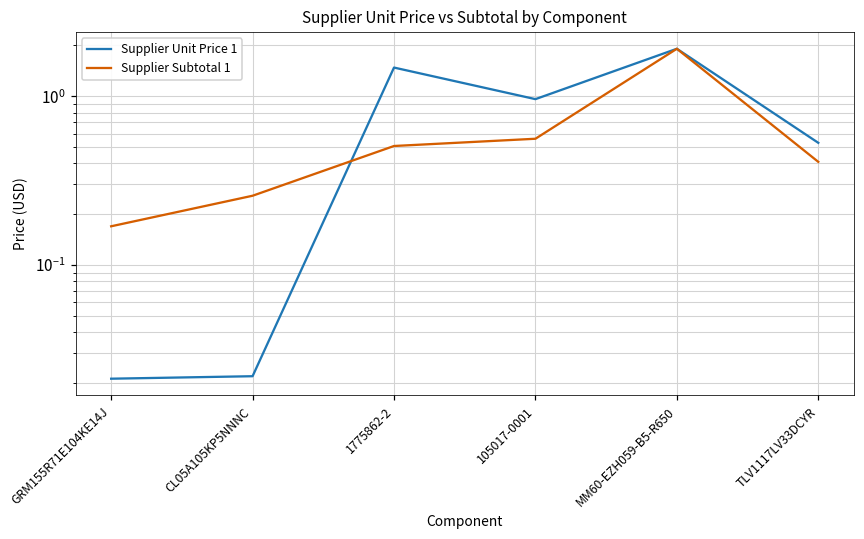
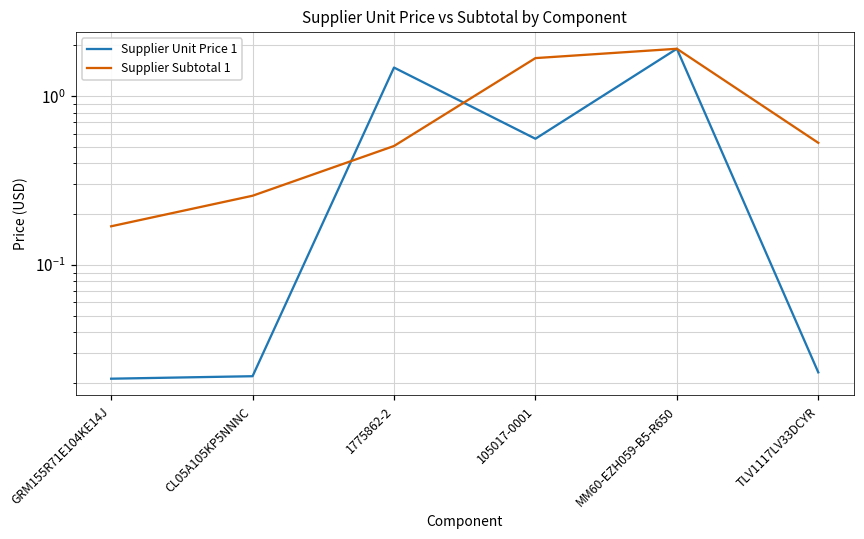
Supplier Unit Price 1, 105017-0001: 1.0 -> 0.56
Supplier Subtotal 1, 105017-0001: 0.56 -> 1.7
Supplier Unit Price 1, TLV1117LV33DCYR: 0.53 -> 0.023
Supplier Subtotal 1, TLV1117LV33DCYR: 0.41 -> 0.53
